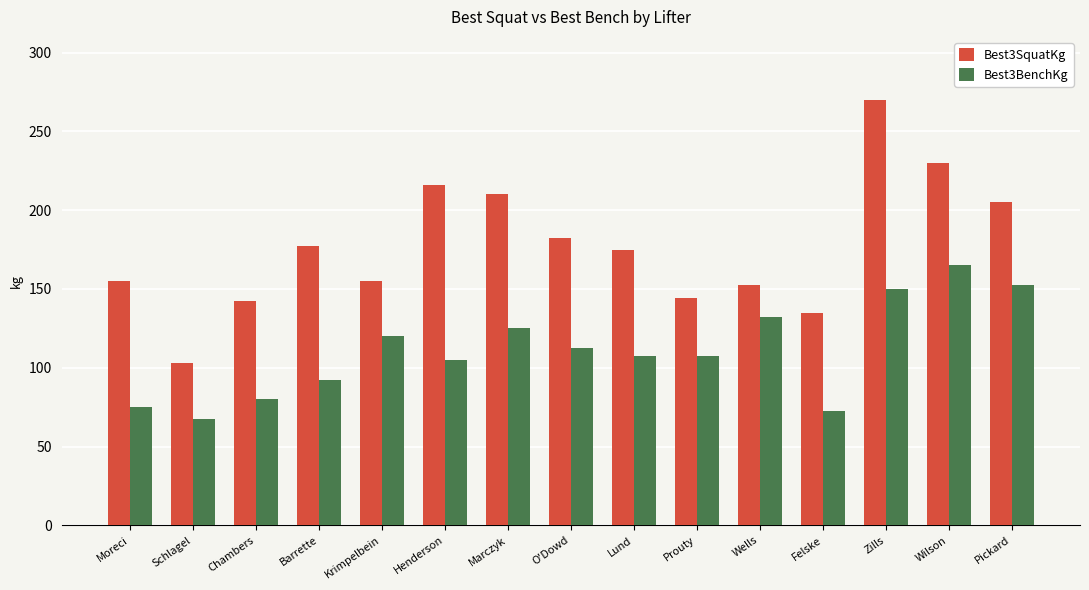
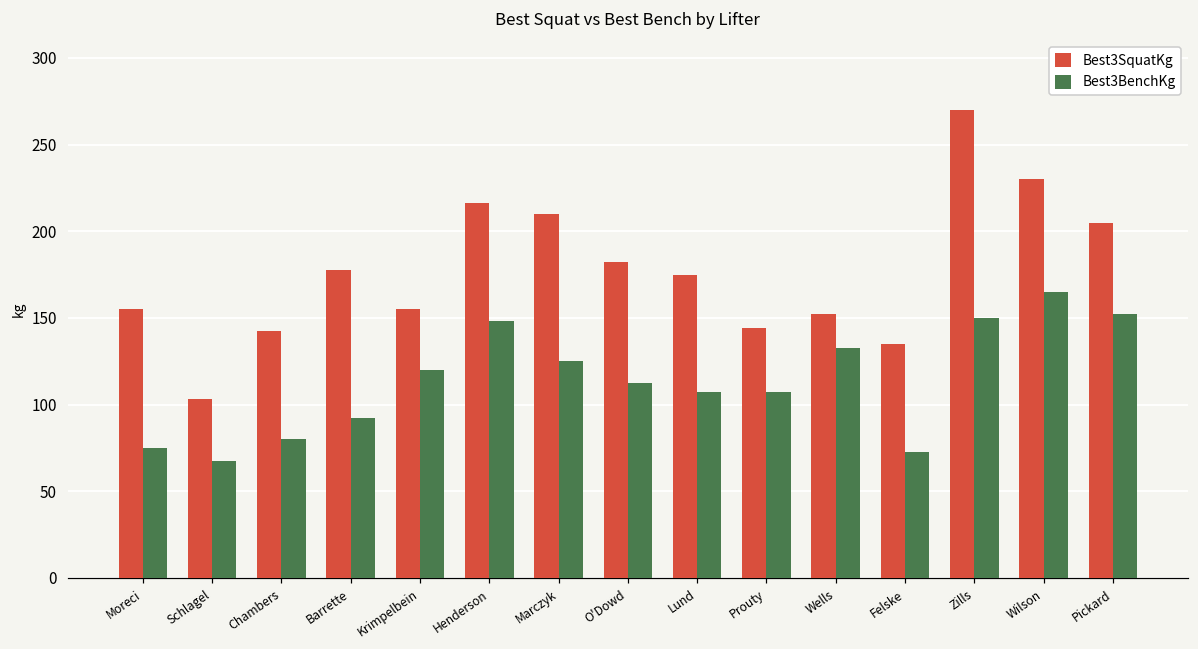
Best3BenchKg, Henderson: 105 -> 148
